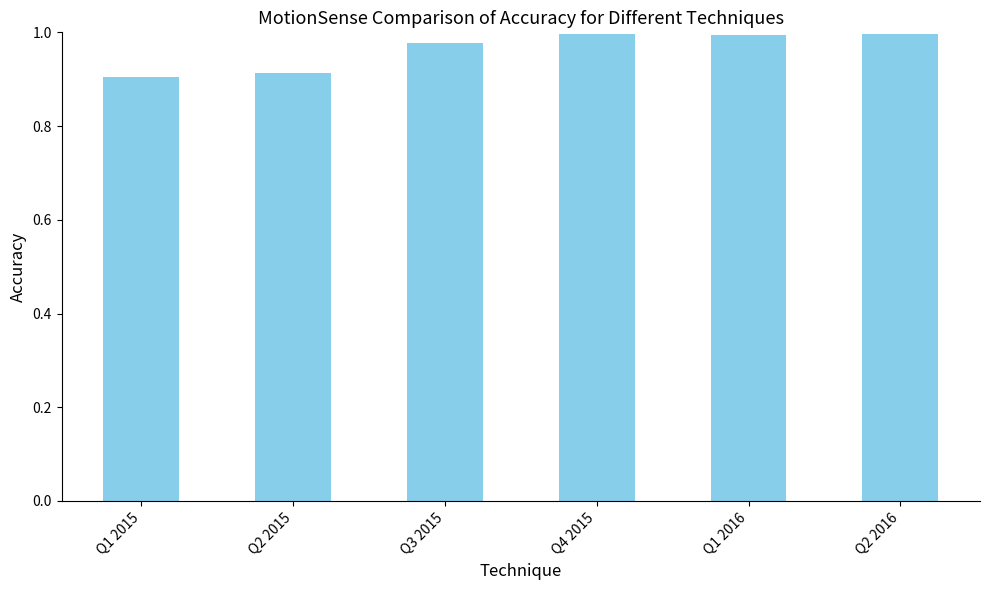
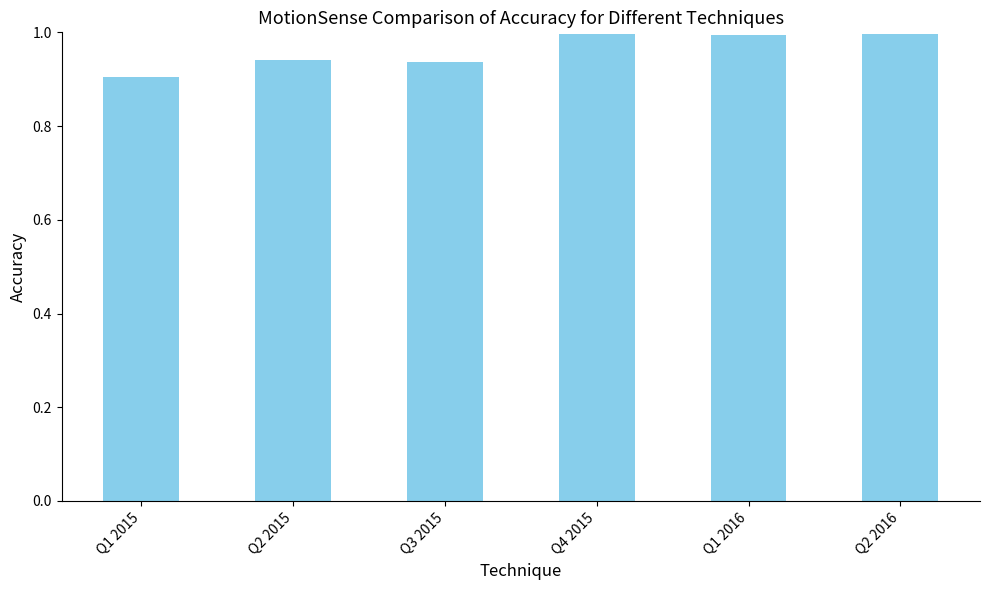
Q2 2015: 0.91 -> 0.94
Q3 2015: 0.98 -> 0.94
